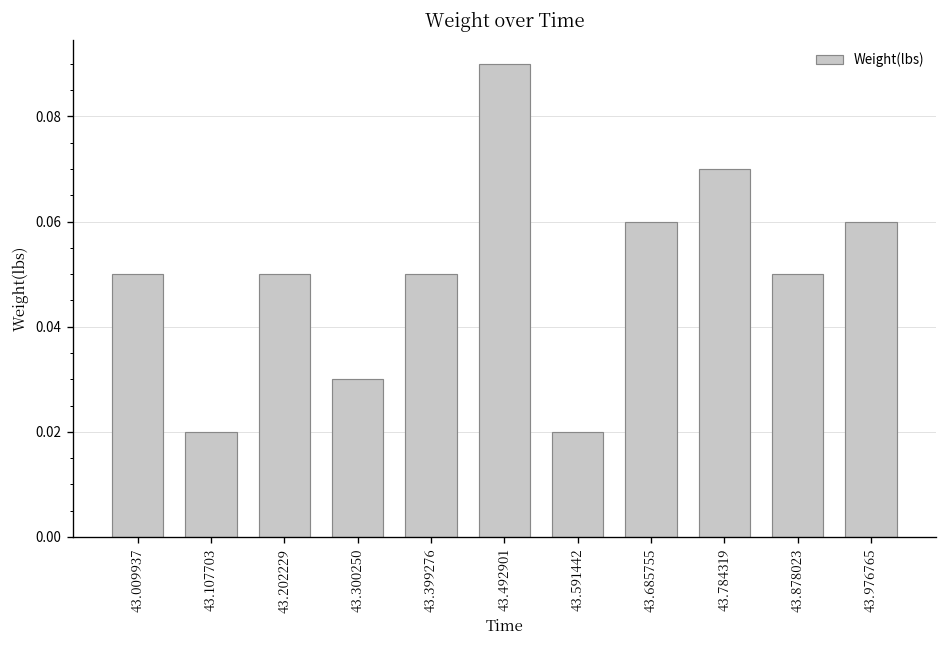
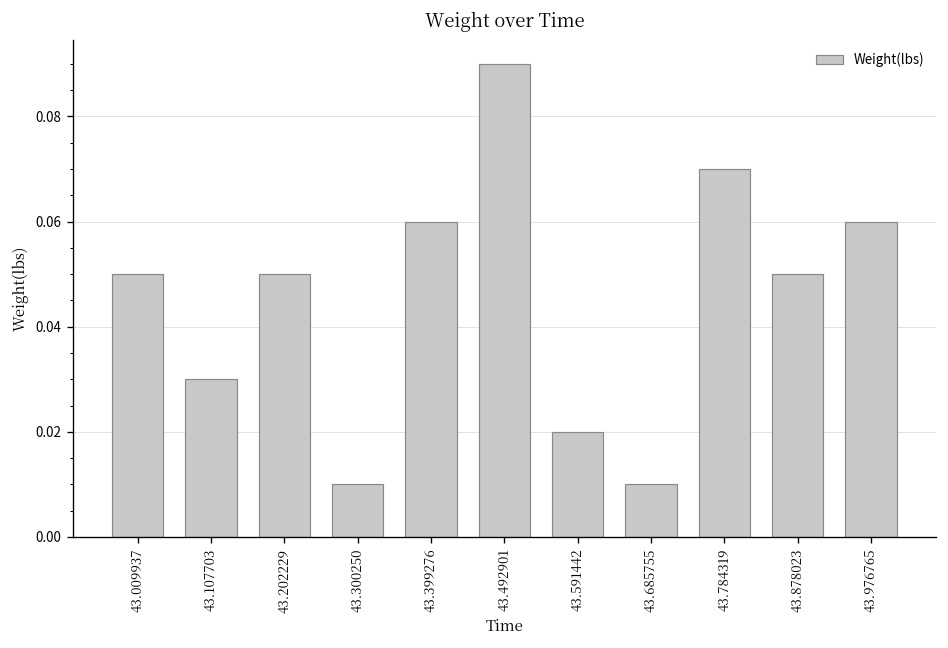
43.107703: 0.02 -> 0.03
43.300250: 0.03 -> 0.01
43.399276: 0.05 -> 0.06
43.685755: 0.06 -> 0.01
